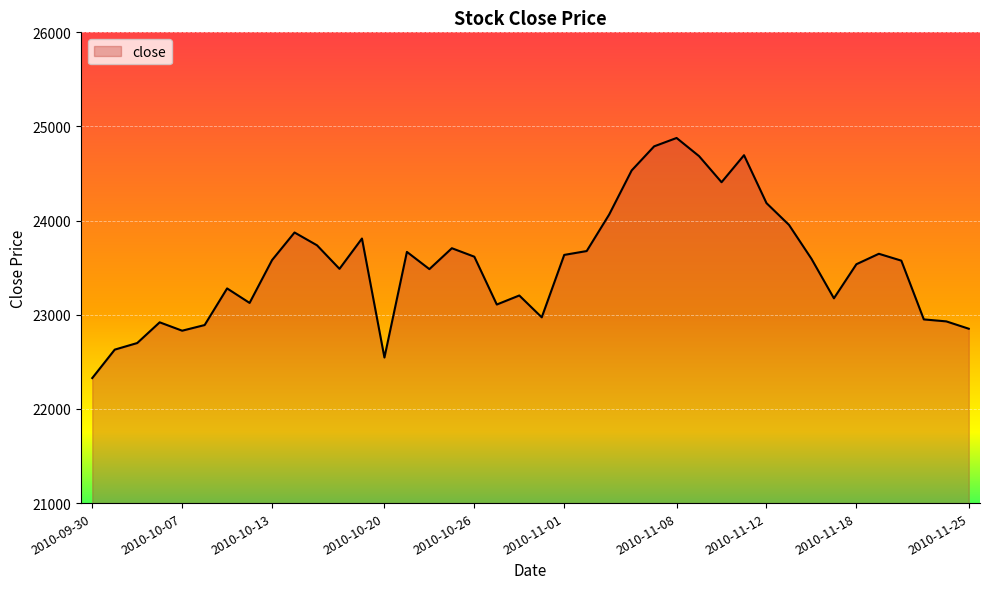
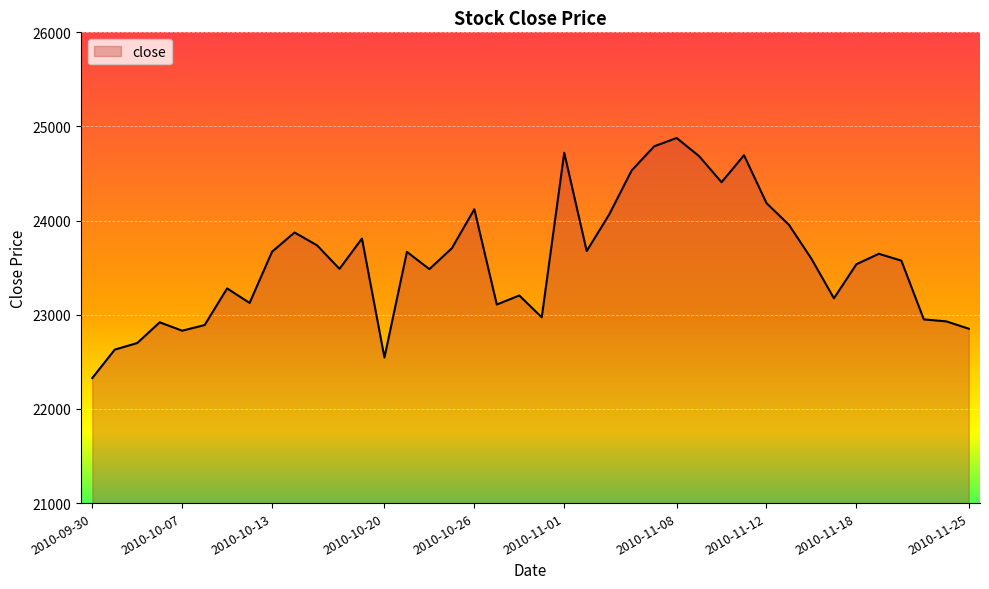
2010-10-13: 23600 -> 23700
2010-10-26: 23600 -> 24100
2010-11-01: 23600 -> 24700
